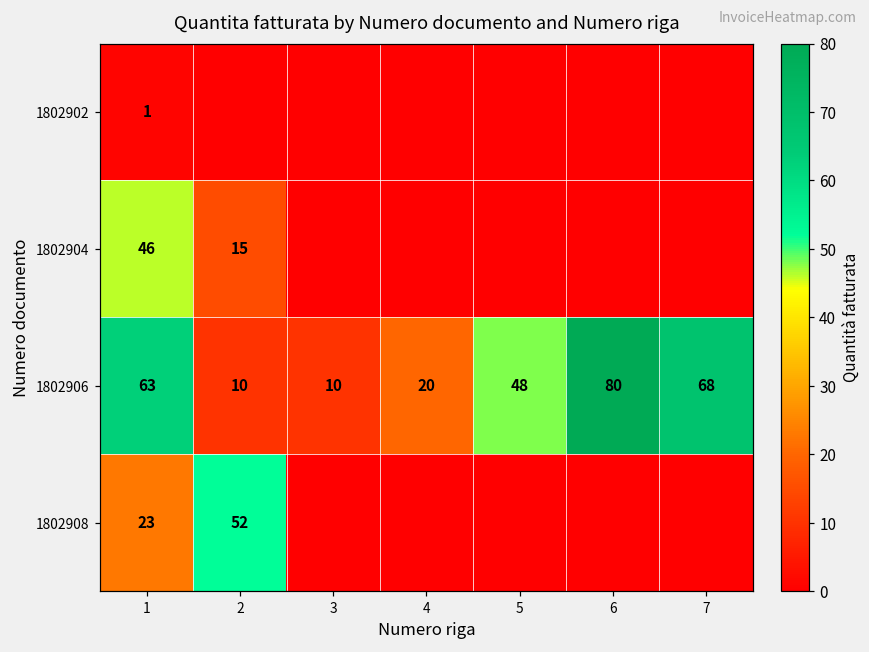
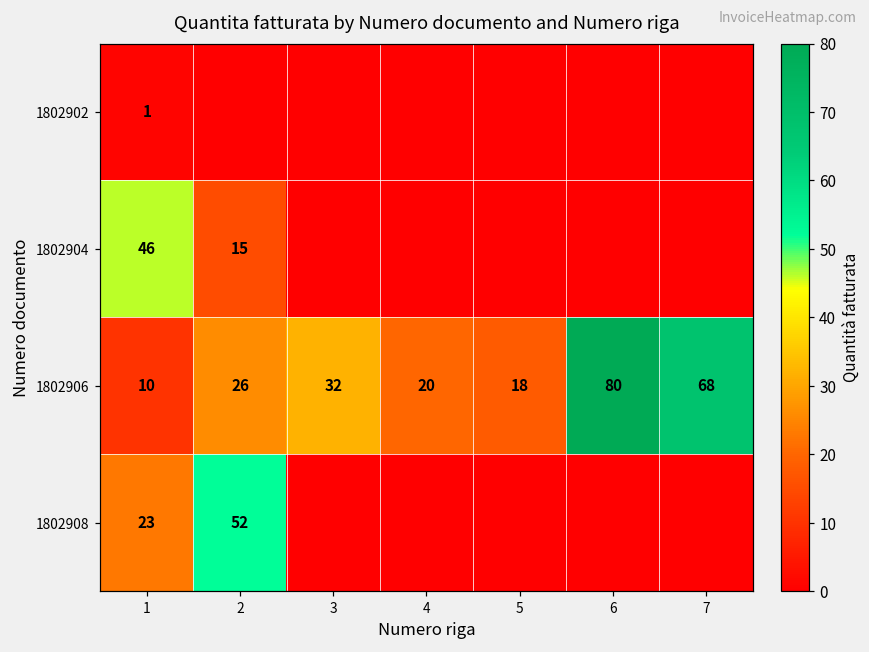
1802906, 1: 63 -> 10
1802906, 2: 10 -> 26
1802906, 3: 10 -> 32
1802906, 5: 48 -> 18
